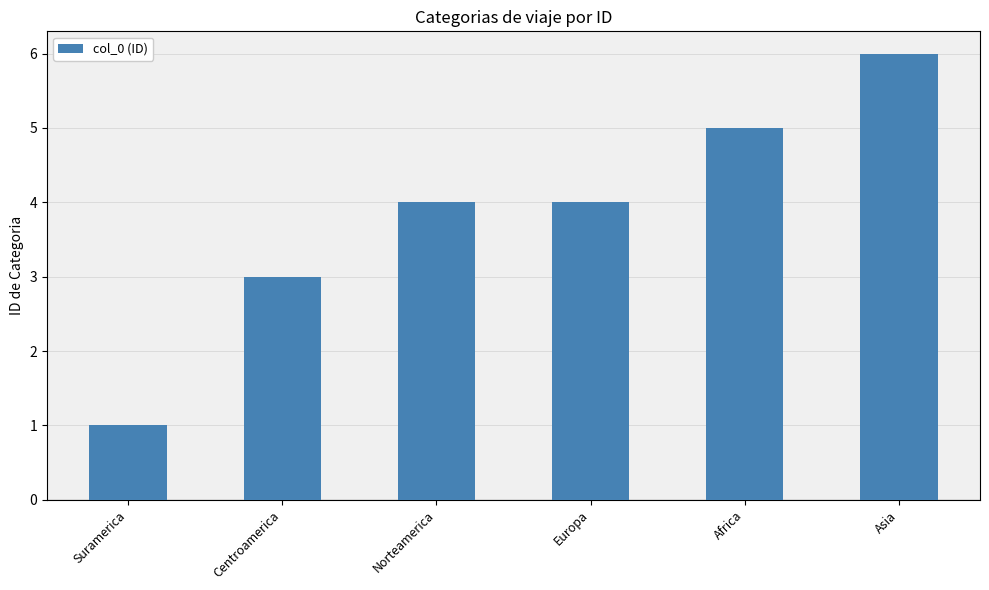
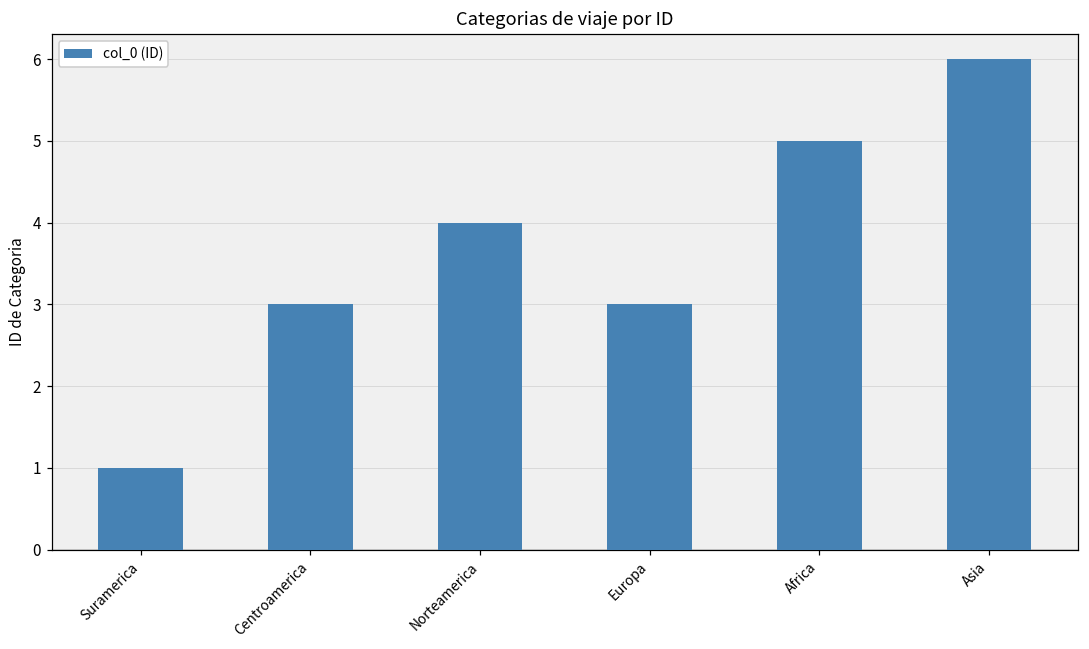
Europa: 4 -> 3
